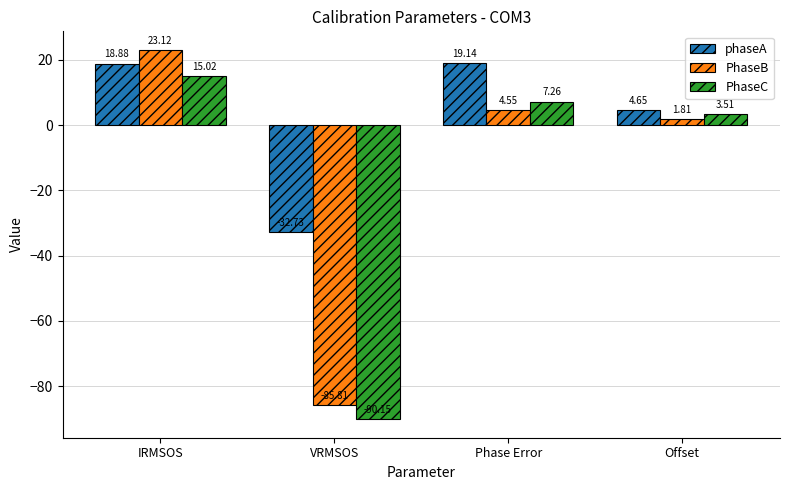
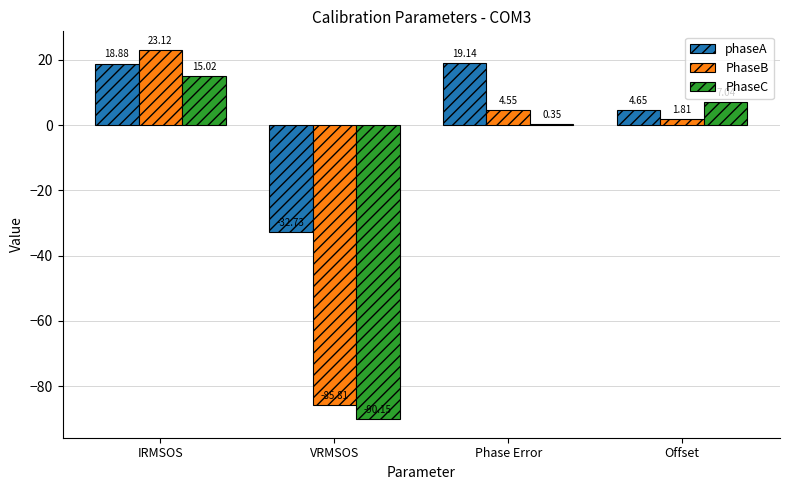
PhaseC, Phase Error: 7.26 -> 0.35
PhaseC, Offset: 4 -> 7
